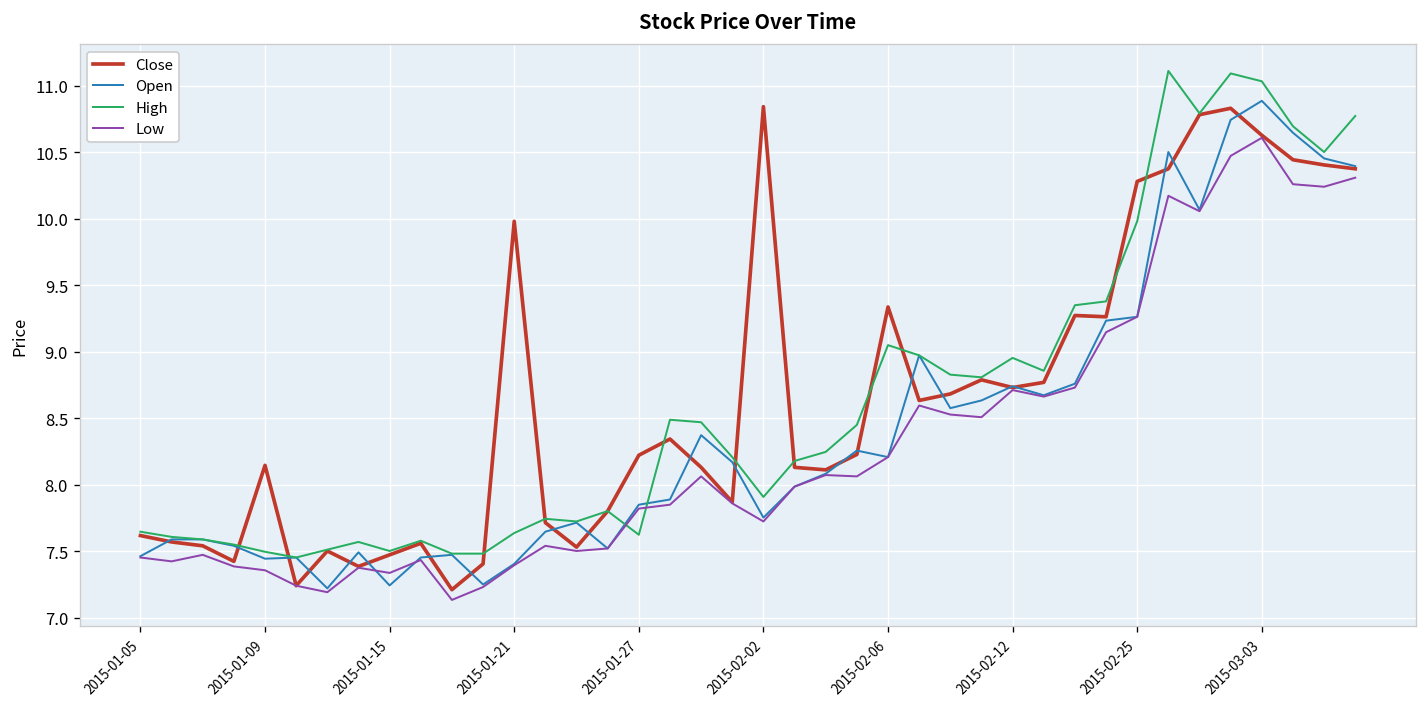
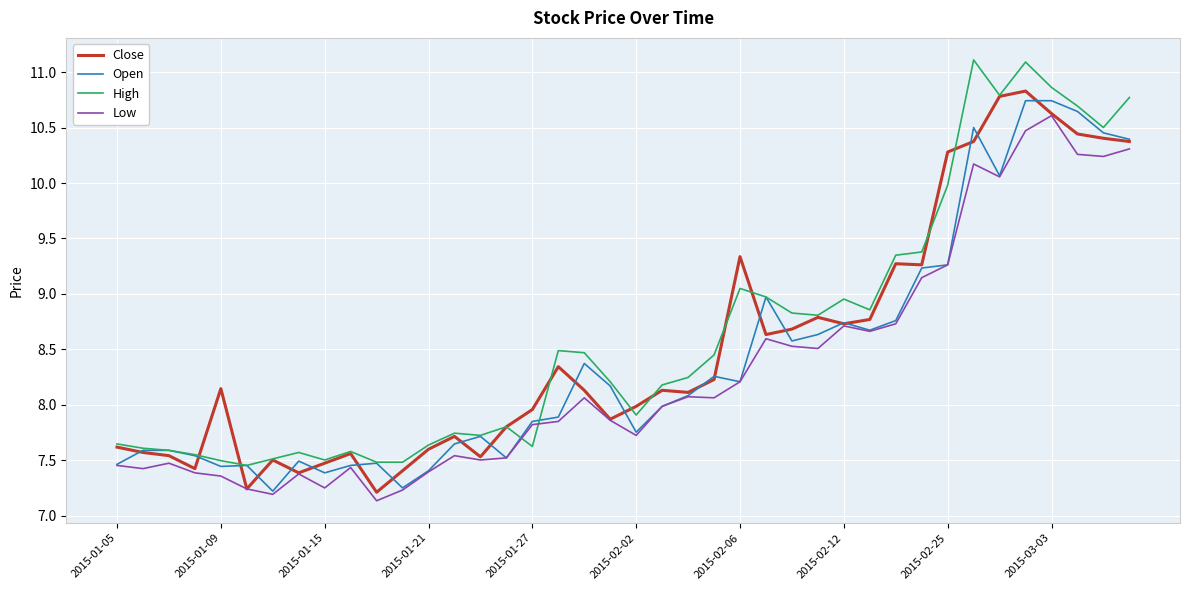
Open, 2015-01-15: 7.24 -> 7.39
Low, 2015-01-15: 7.34 -> 7.25
Close, 2015-01-21: 9.98 -> 7.60
Close, 2015-01-27: 8.22 -> 7.96
Close, 2015-02-02: 10.84 -> 7.99
Open, 2015-03-03: 10.89 -> 10.74
High, 2015-03-03: 11.03 -> 10.86
